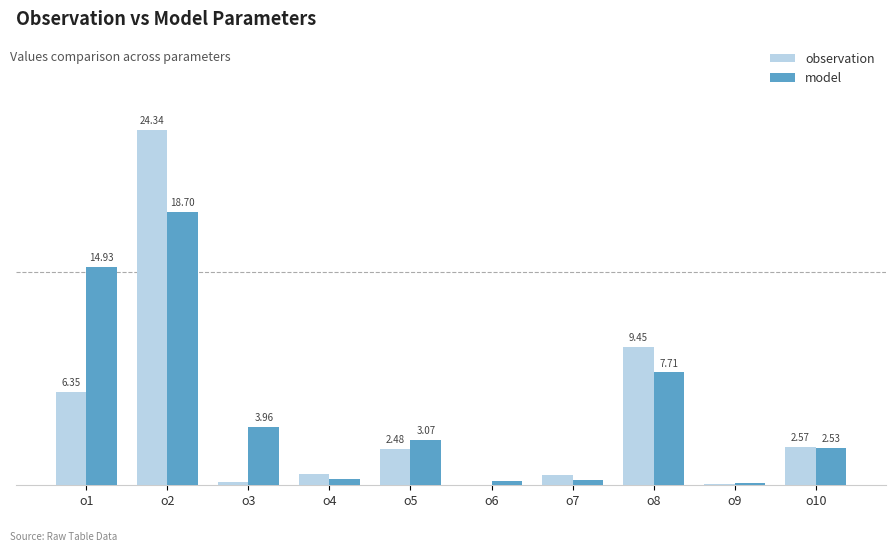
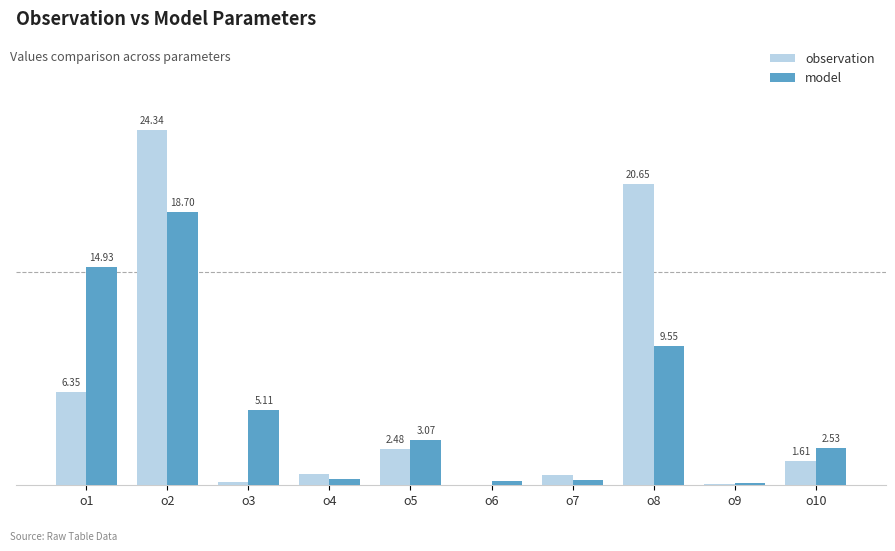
model, o3: 3.96 -> 5.11
observation, o8: 9.45 -> 20.65
model, o8: 7.71 -> 9.55
observation, o10: 2.57 -> 1.61
